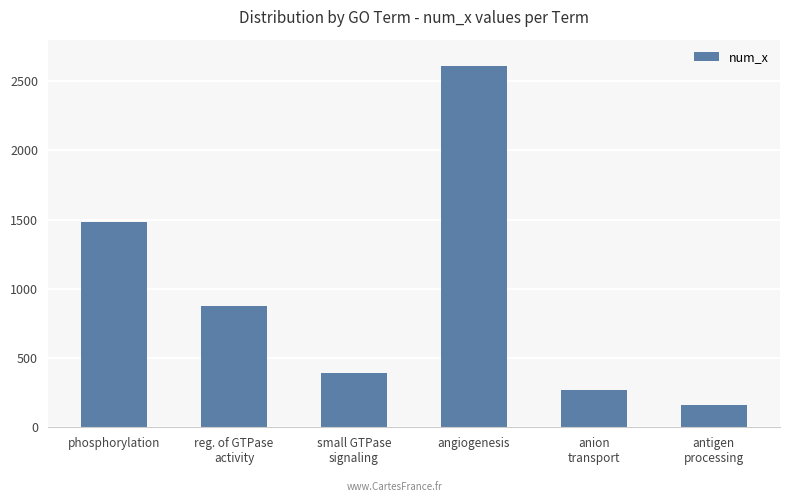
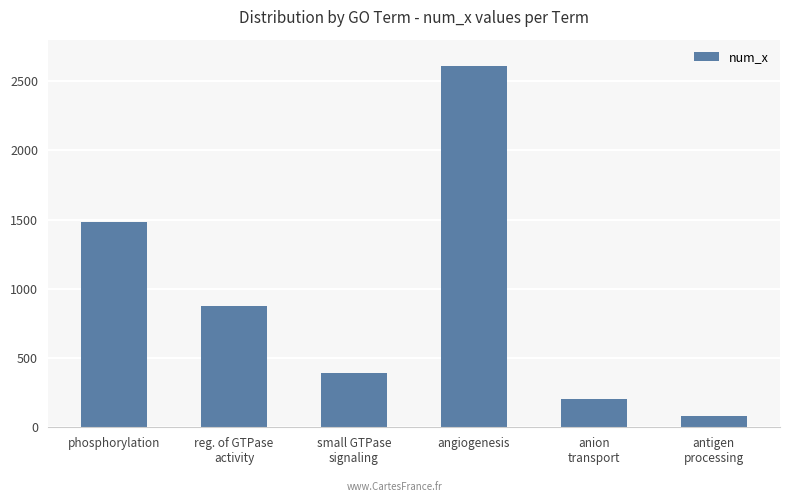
anion transport: 270 -> 200
antigen processing: 160 -> 80
